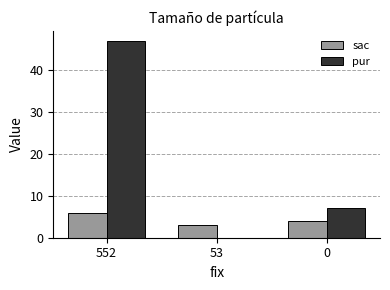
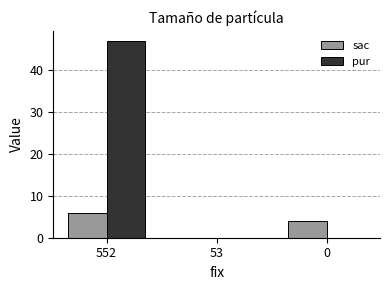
sac, 53: 3 -> 0
pur, 0: 7 -> 0
